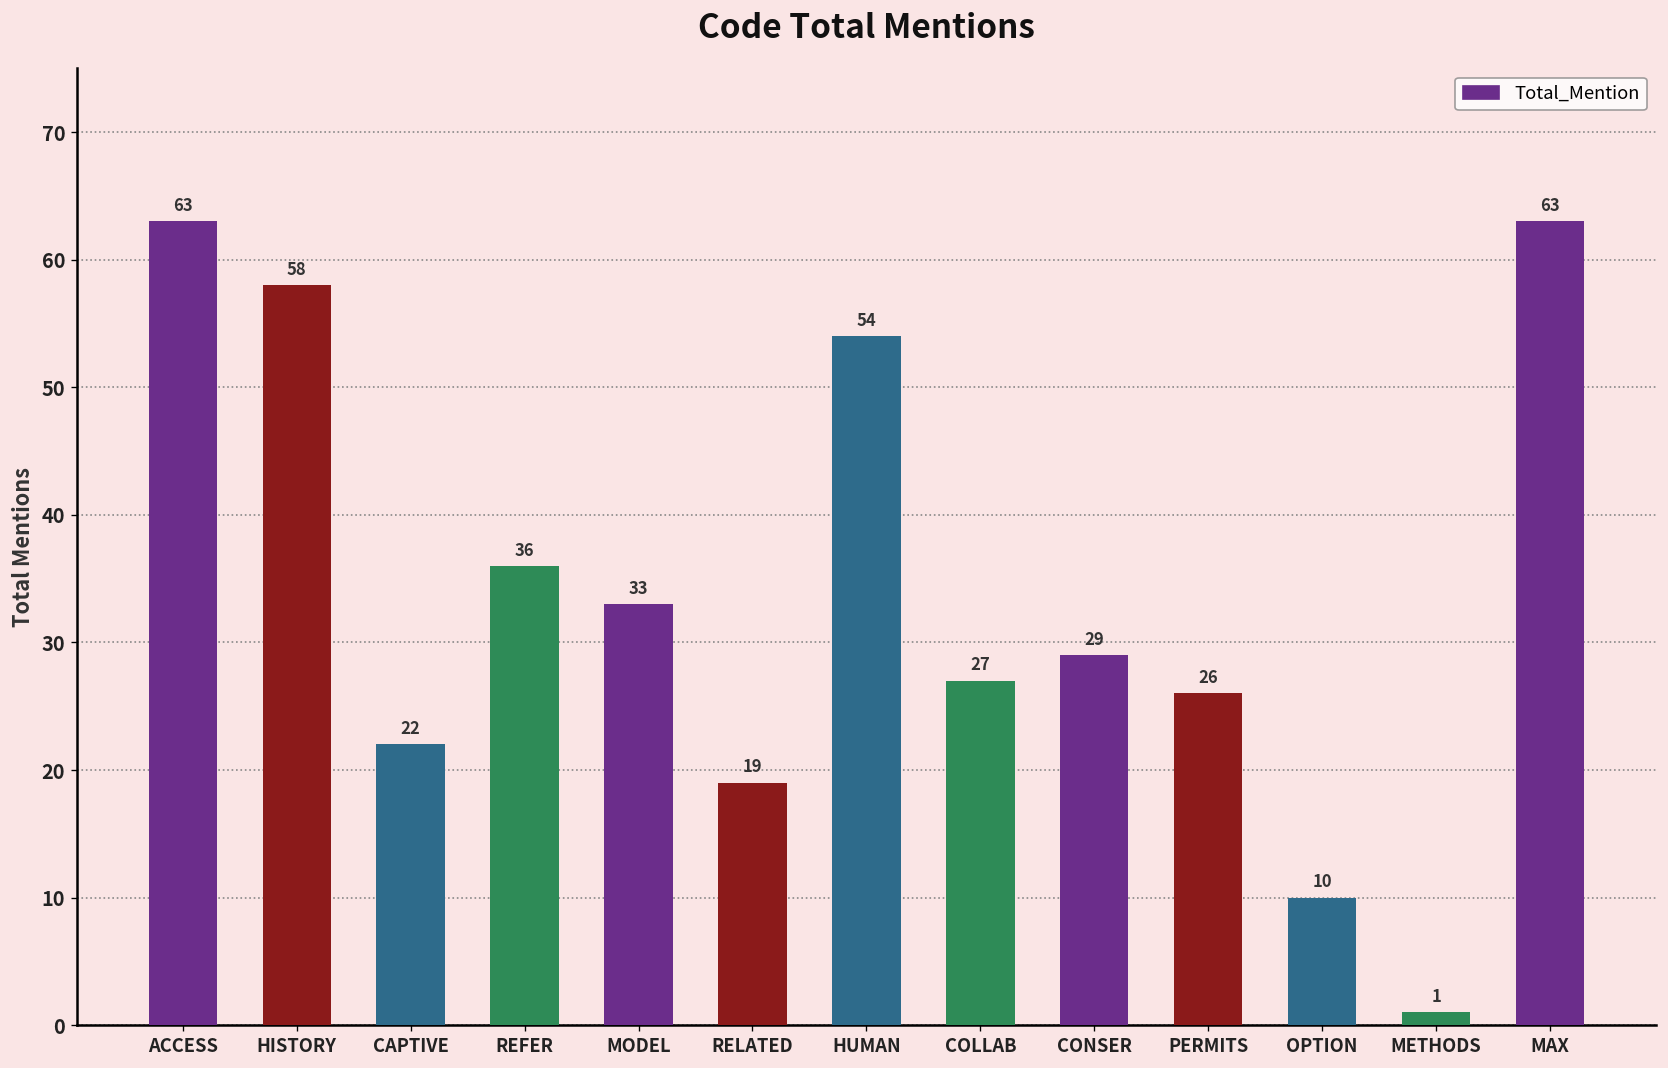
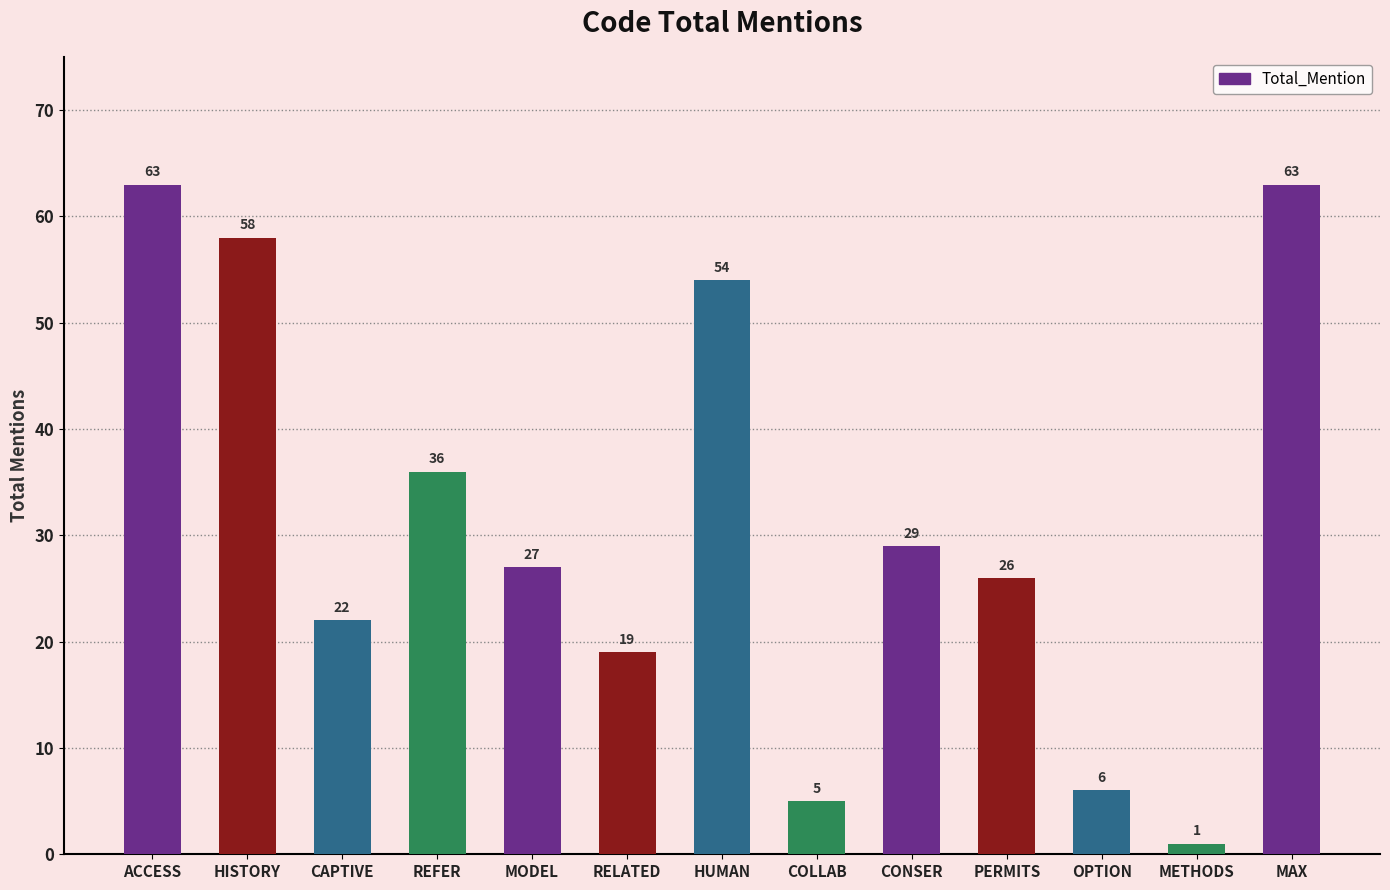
MODEL: 33 -> 27
COLLAB: 27 -> 5
OPTION: 10 -> 6
